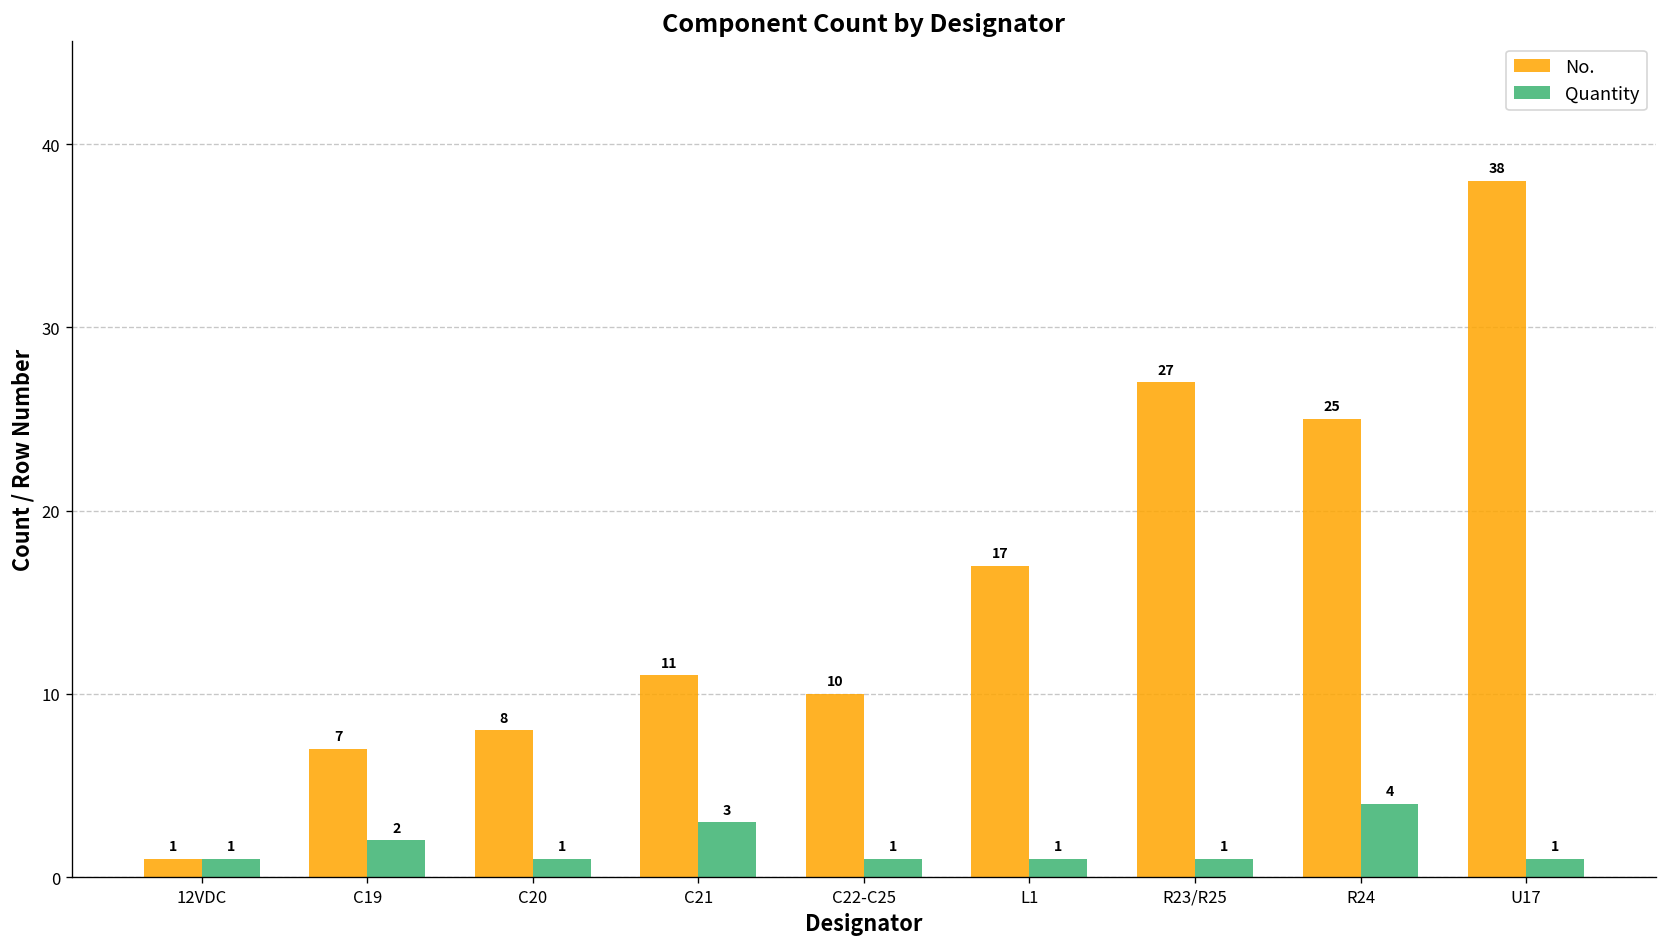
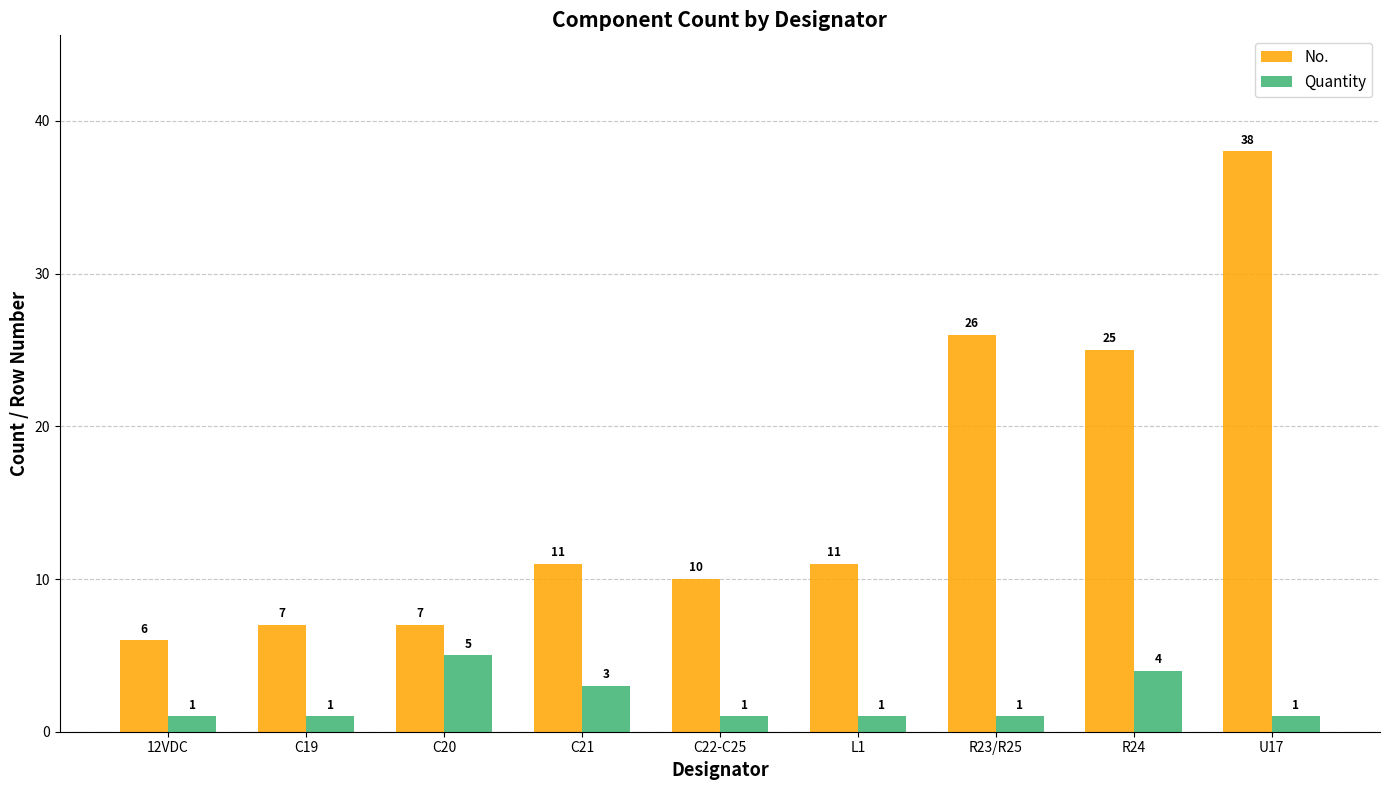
No., 12VDC: 1 -> 6
Quantity, C19: 2 -> 1
No., C20: 8 -> 7
Quantity, C20: 1 -> 5
No., L1: 17 -> 11
No., R23/R25: 27 -> 26
